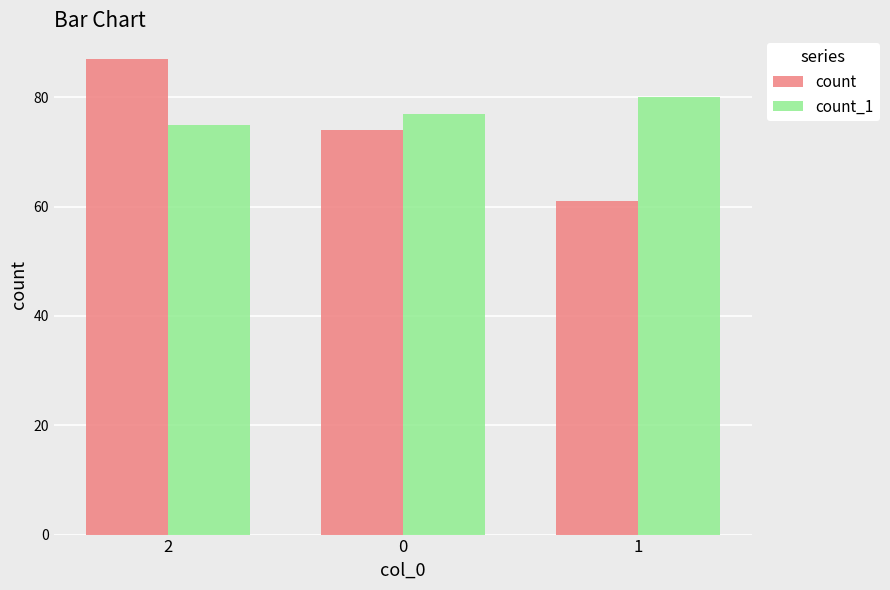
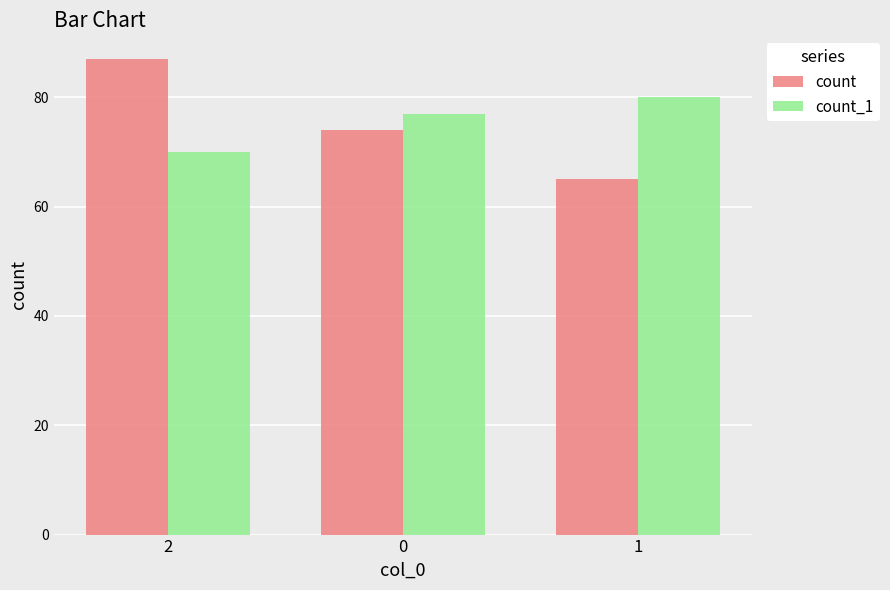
count_1, 2: 75 -> 70
count, 1: 61 -> 65
